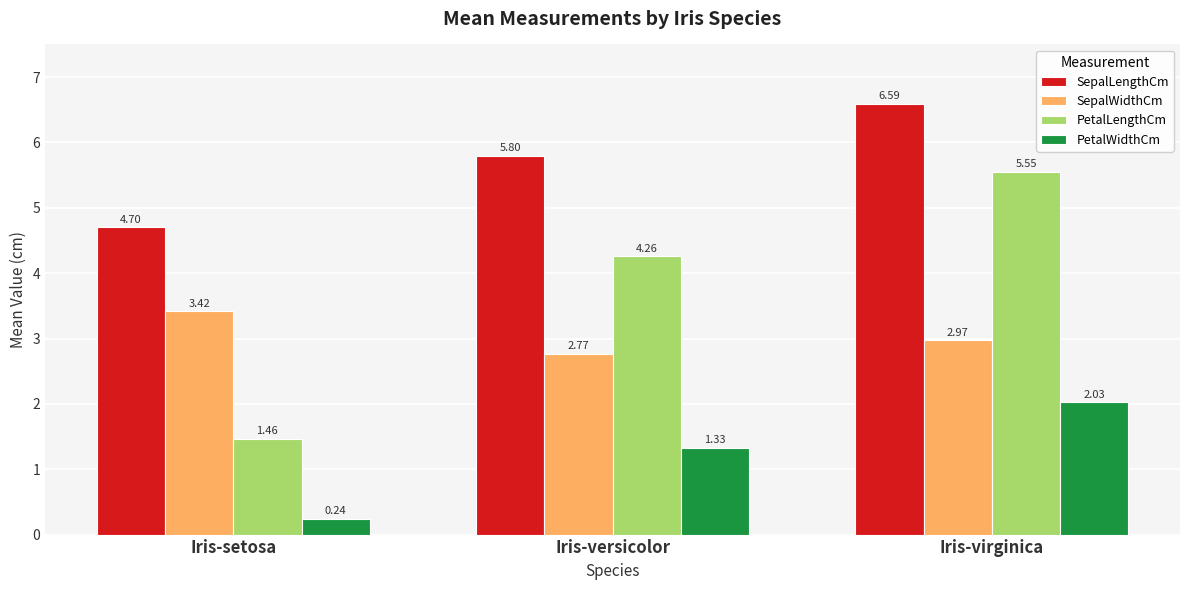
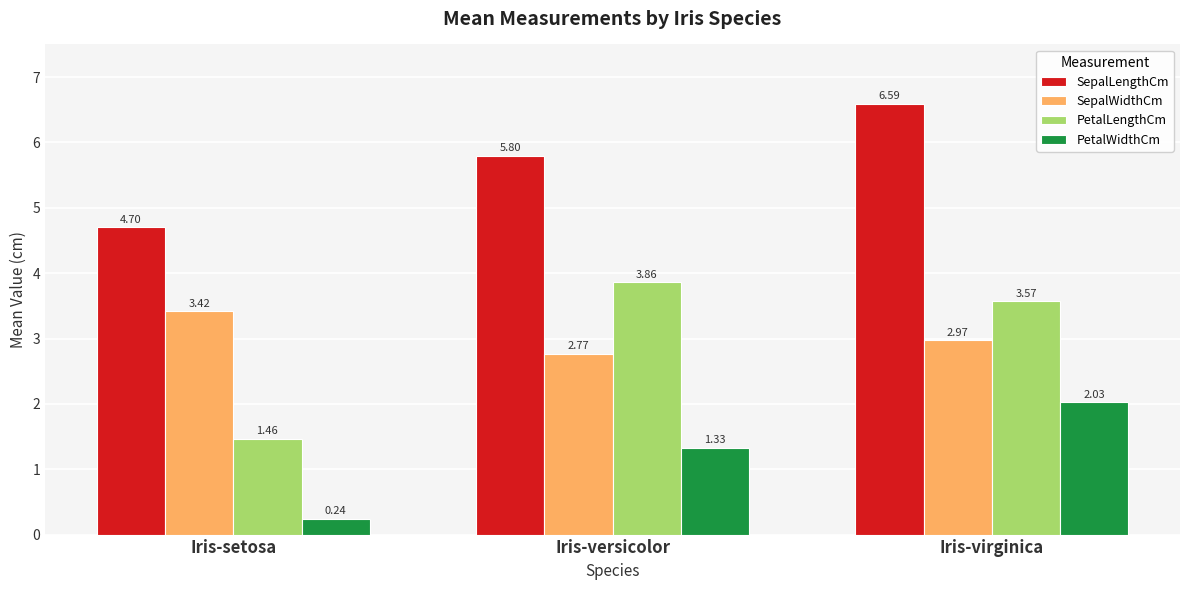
PetalLengthCm, Iris-versicolor: 4.26 -> 3.86
PetalLengthCm, Iris-virginica: 5.55 -> 3.57
